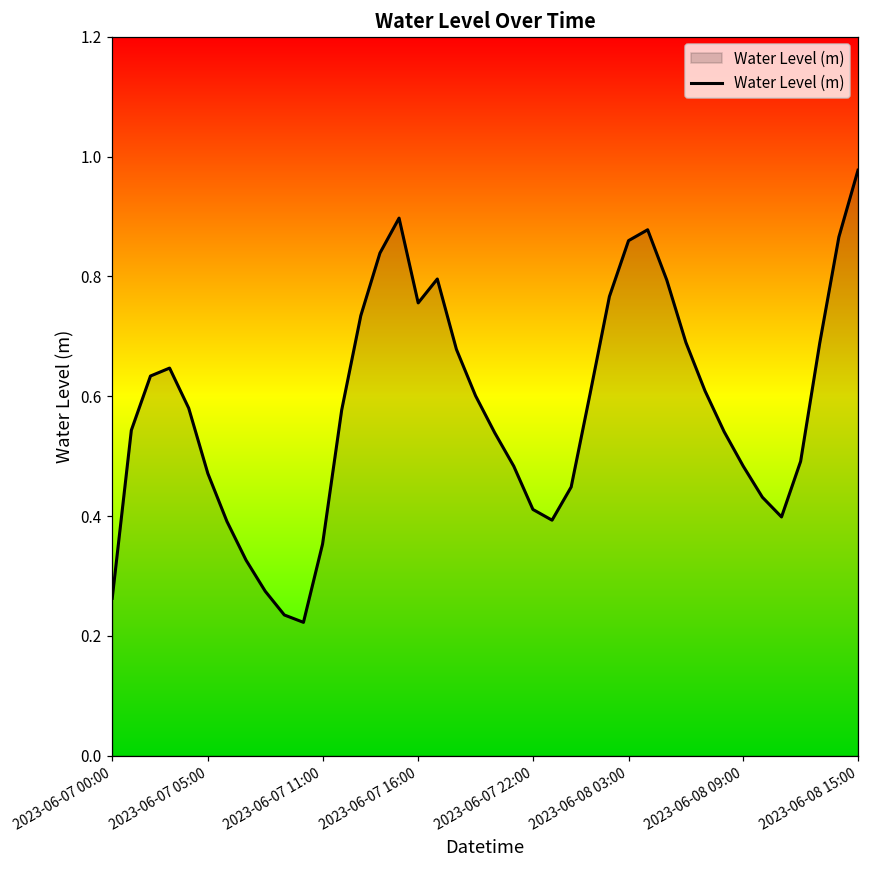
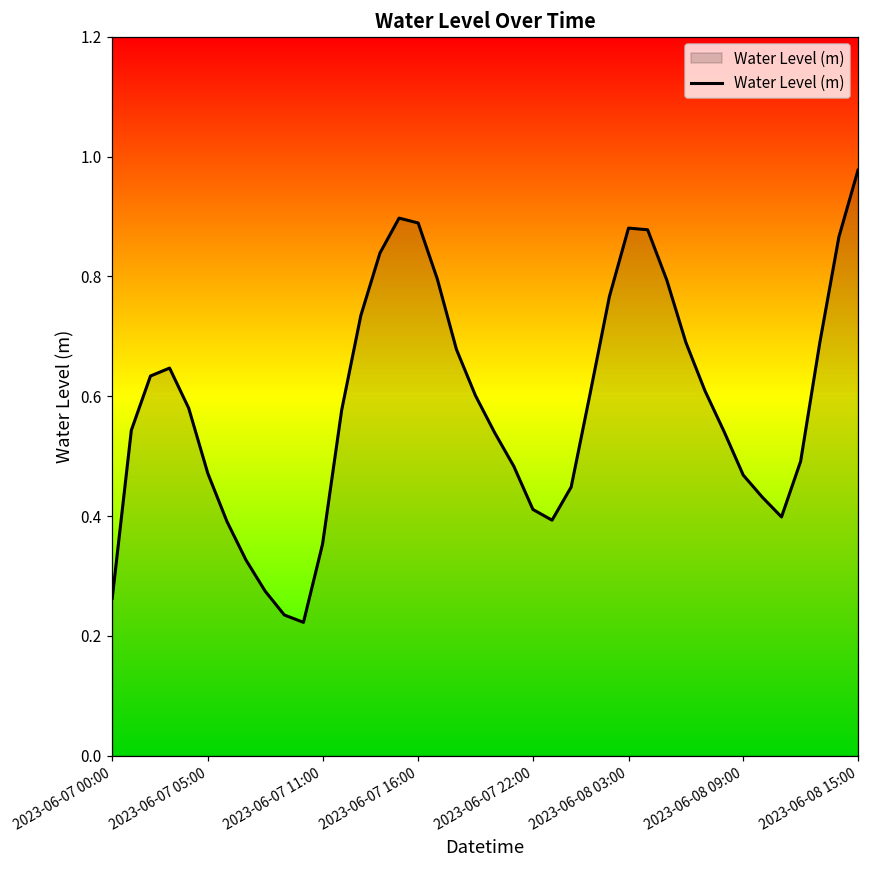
2023-06-07 16:00: 0.76 -> 0.89
2023-06-08 03:00: 0.86 -> 0.88
2023-06-08 09:00: 0.48 -> 0.47
